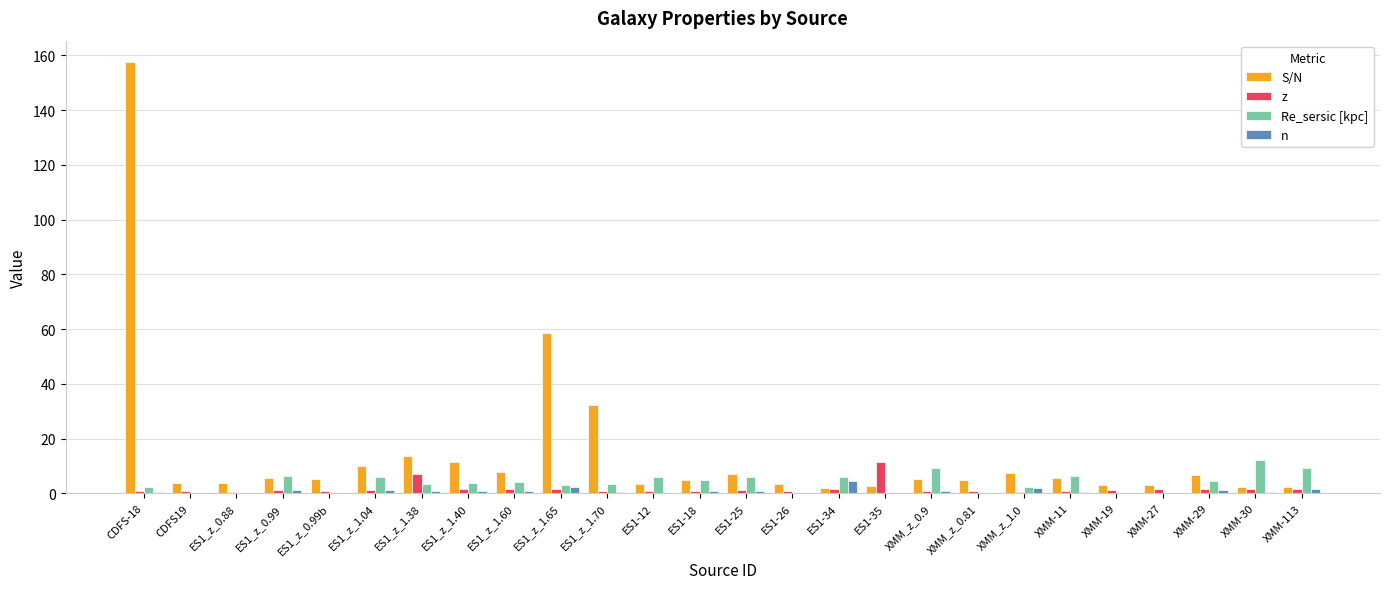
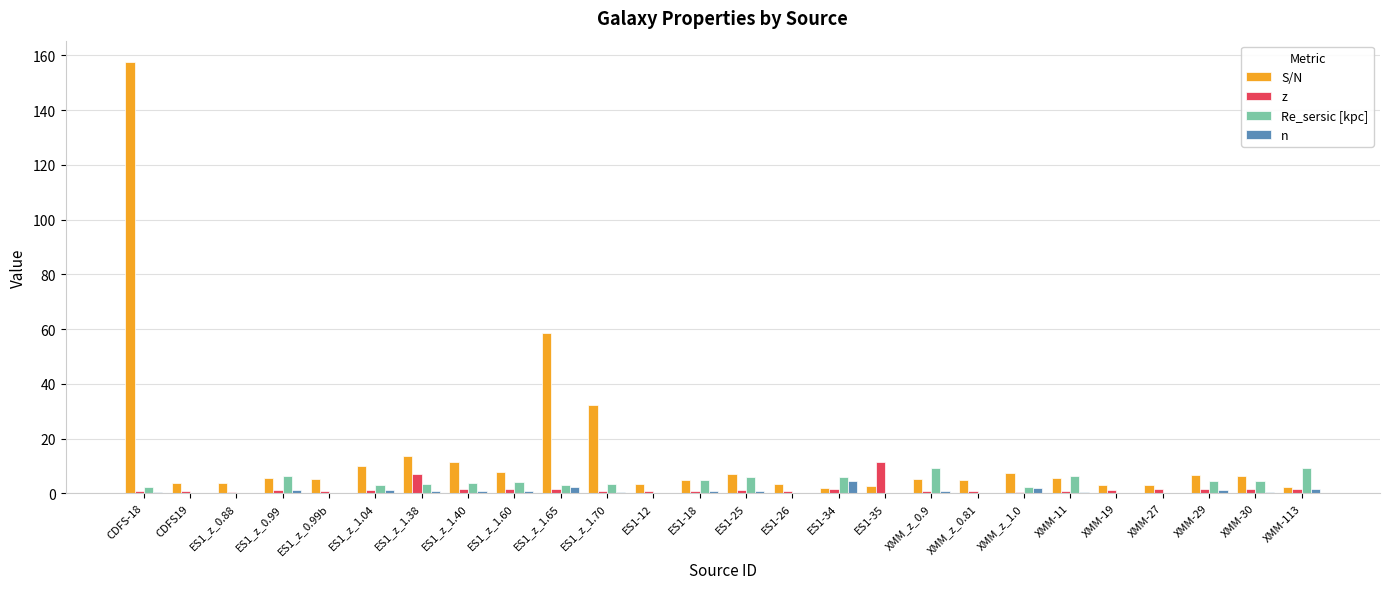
Re_sersic [kpc], ES1_z_1.04: 6 -> 3
Re_sersic [kpc], ES1-12: 6 -> 0
S/N, XMM-30: 2 -> 6
Re_sersic [kpc], XMM-30: 12 -> 4
